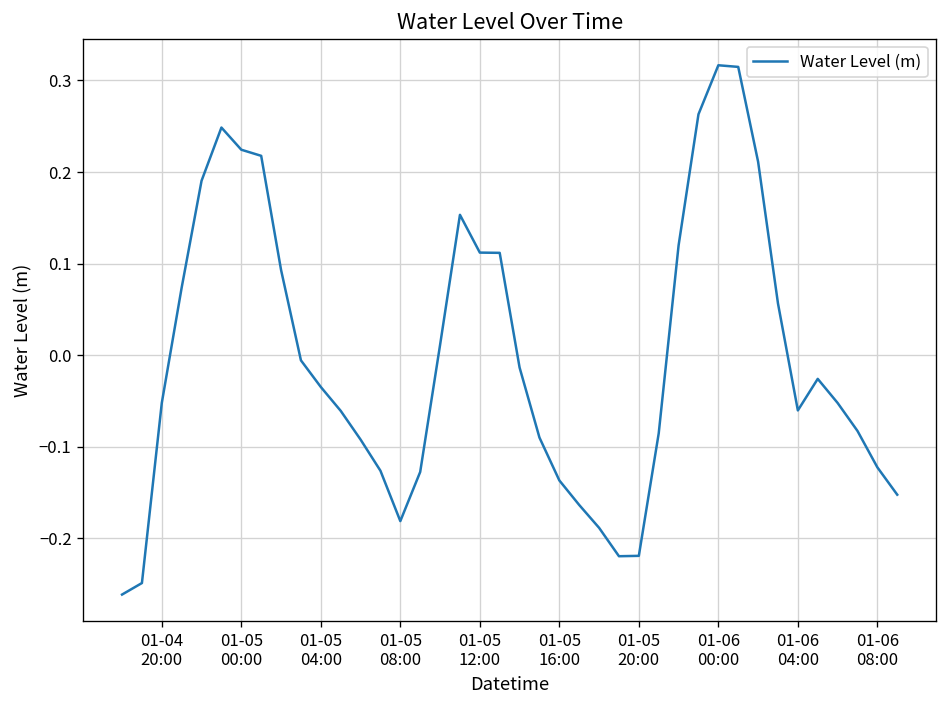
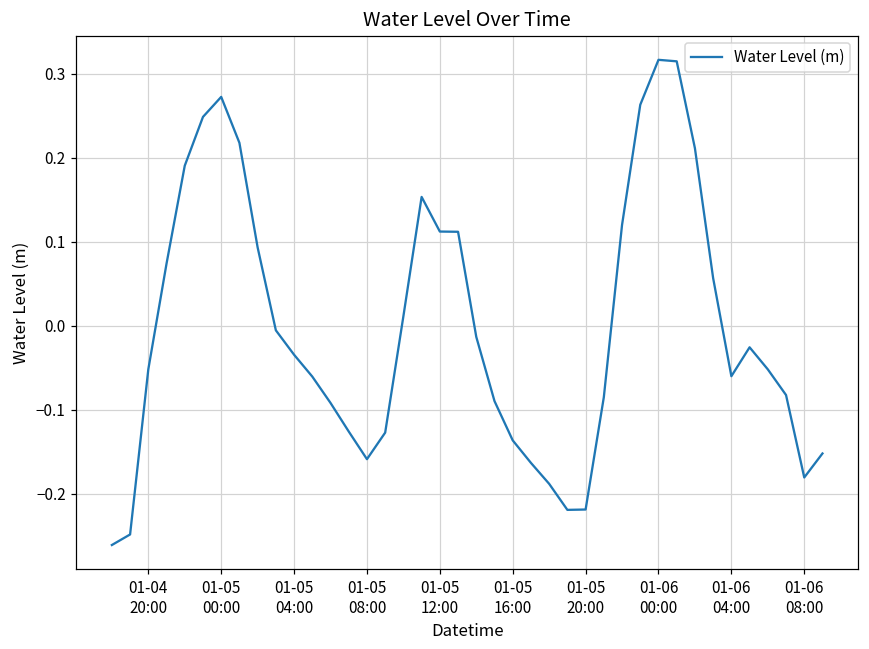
01-05 00:00: 0.22 -> 0.27
01-05 08:00: -0.18 -> -0.16
01-06 08:00: -0.12 -> -0.18
